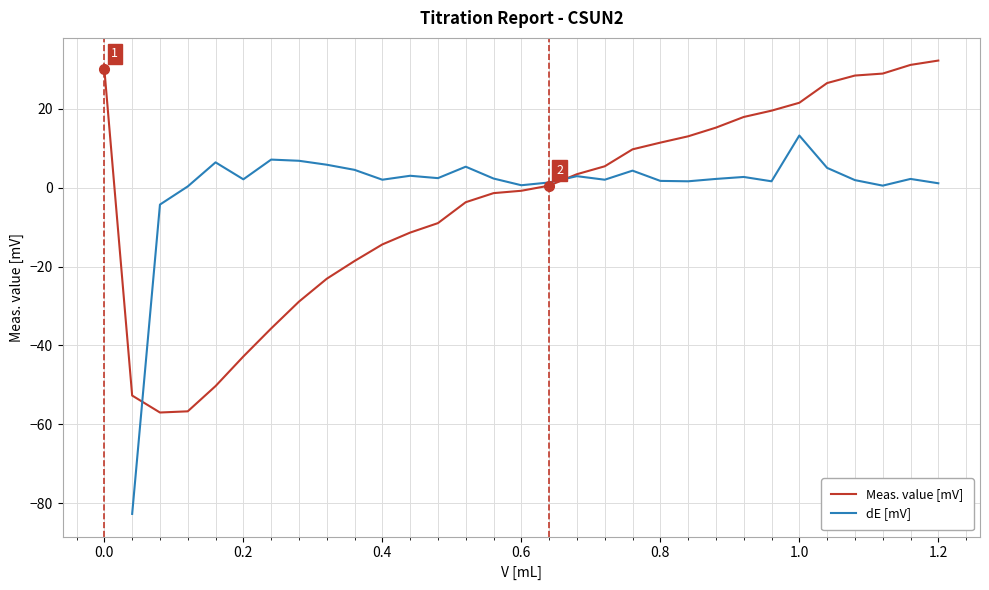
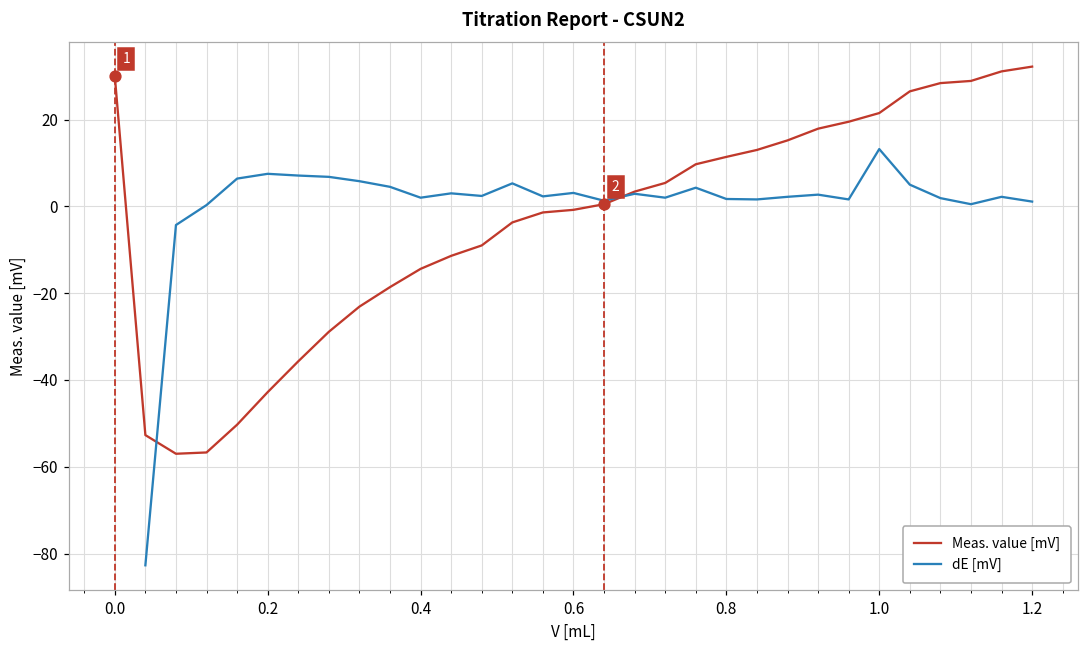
dE [mV], 0.2: 2 -> 8
dE [mV], 0.6: 1 -> 3
